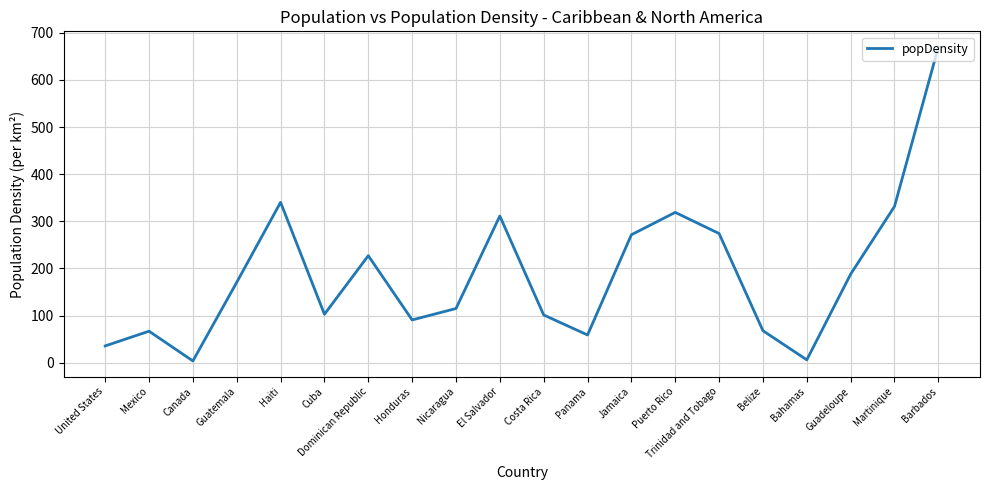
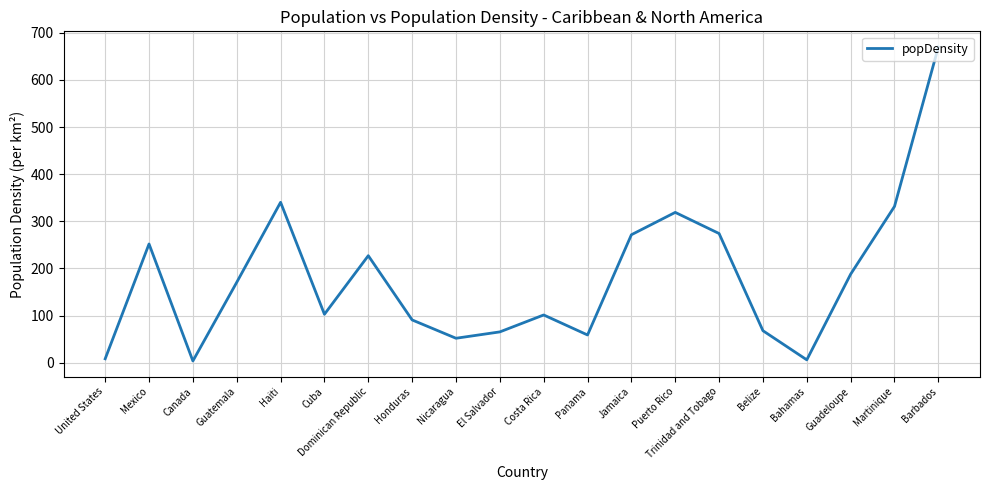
United States: 40 -> 10
Mexico: 70 -> 250
Nicaragua: 120 -> 50
El Salvador: 310 -> 70
